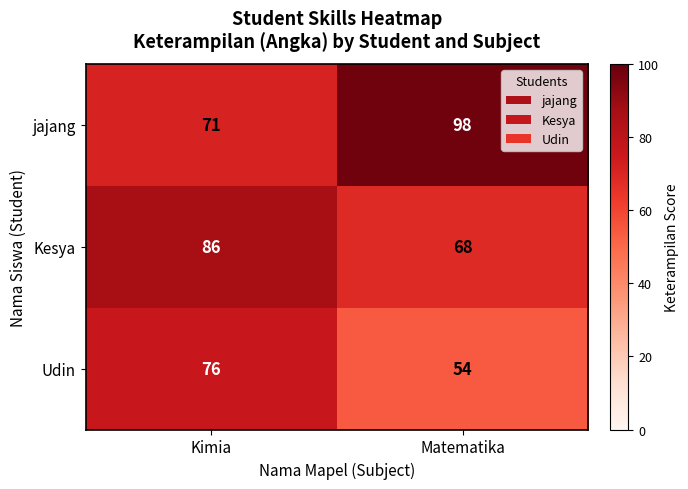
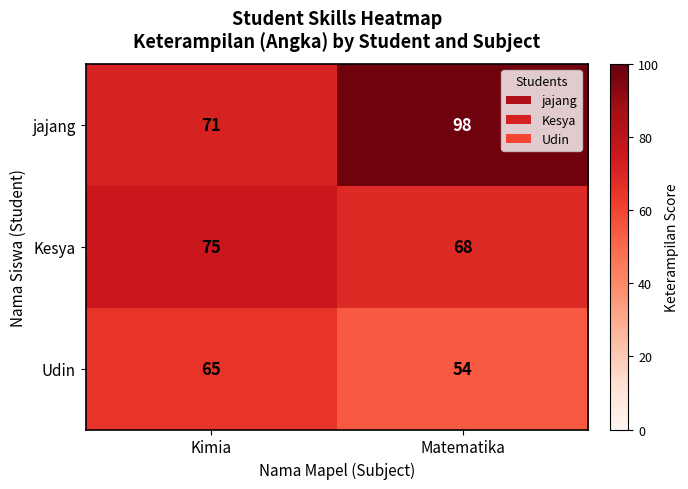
Kesya, Kimia: 86 -> 75
Udin, Kimia: 76 -> 65
